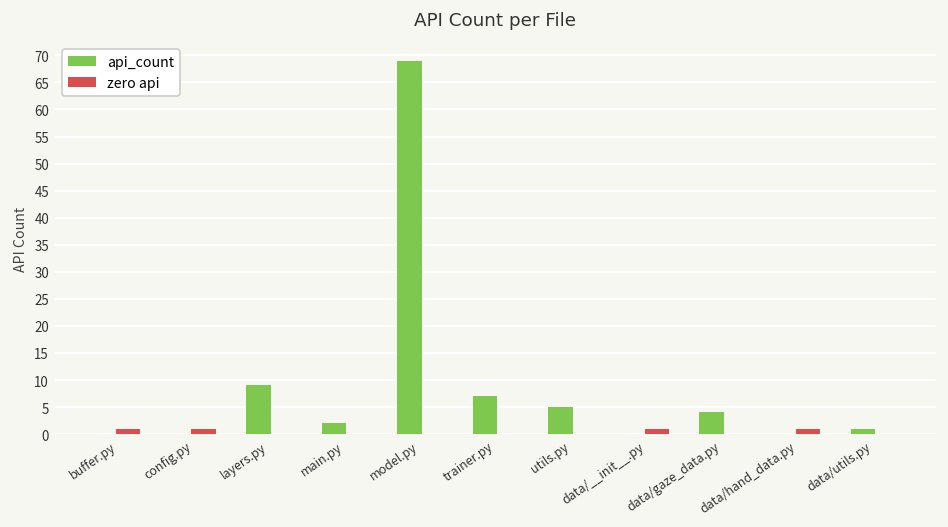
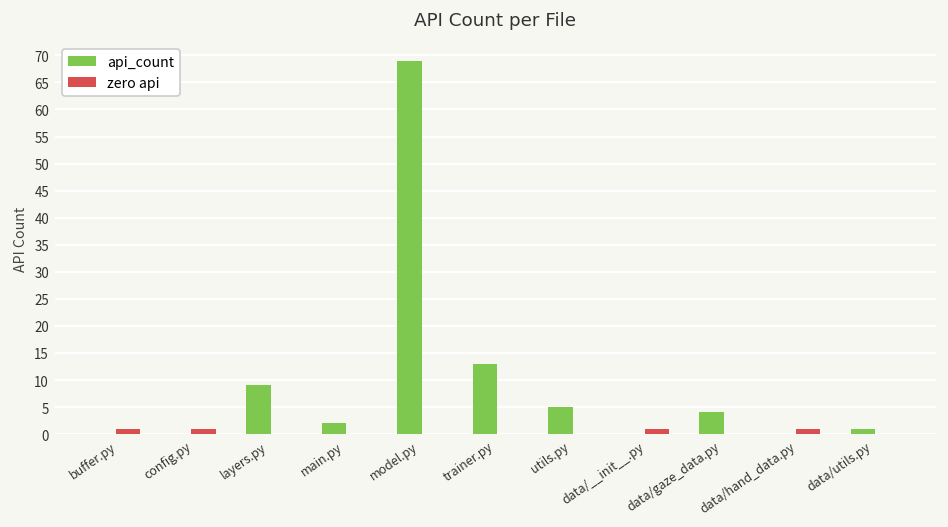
api_count, trainer.py: 7 -> 13
